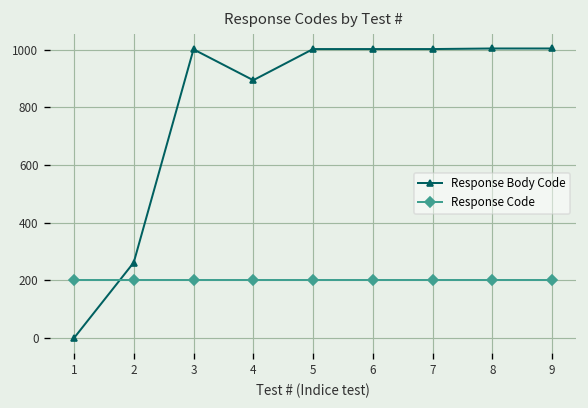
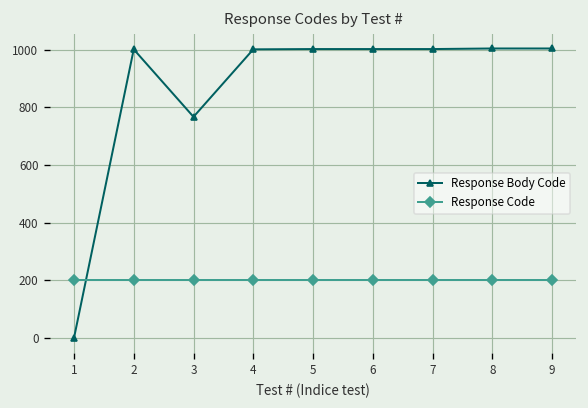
Response Body Code, 2: 260 -> 1000
Response Body Code, 3: 1000 -> 770
Response Body Code, 4: 890 -> 1000
